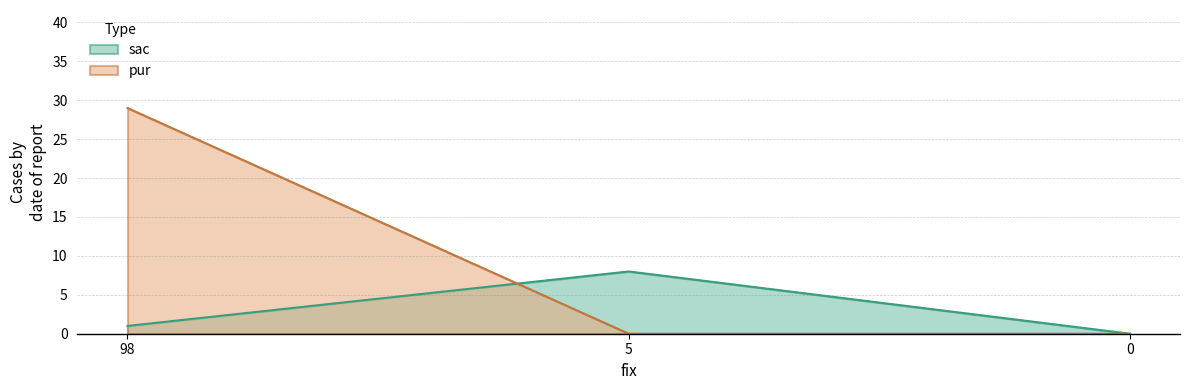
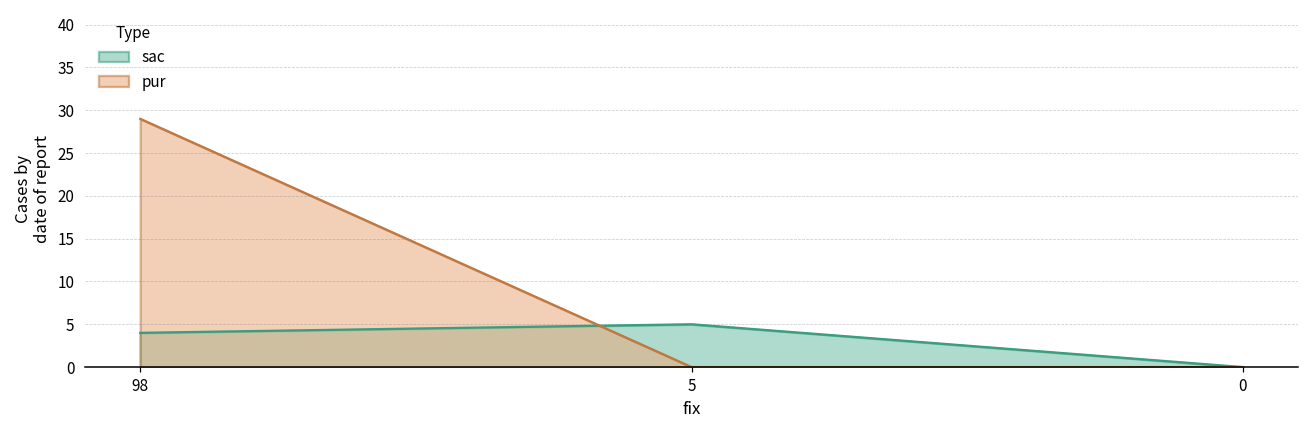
sac, 98: 1 -> 4
sac, 5: 8 -> 5
